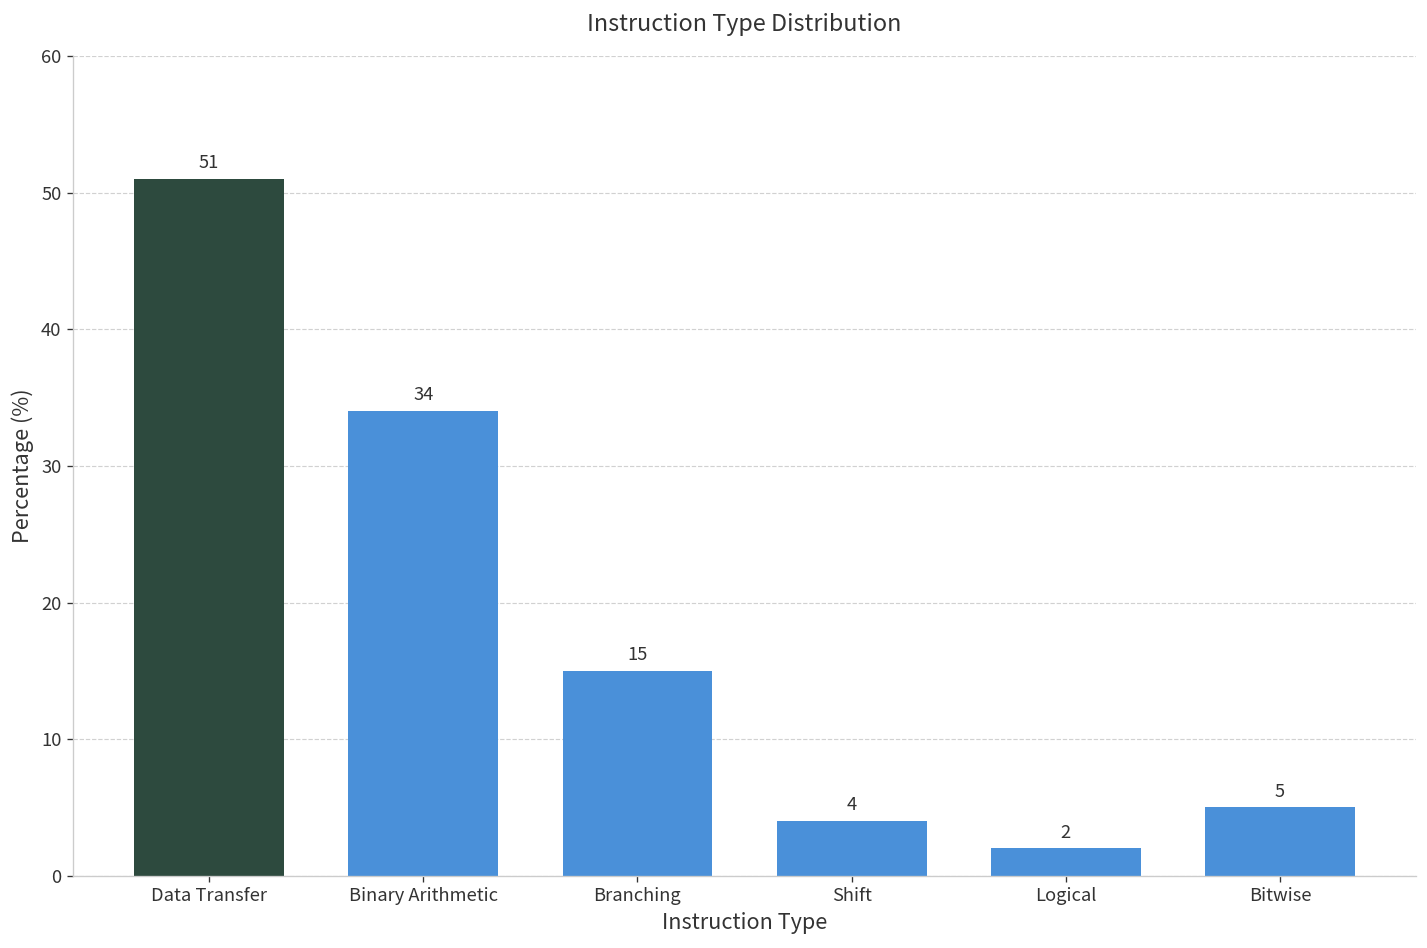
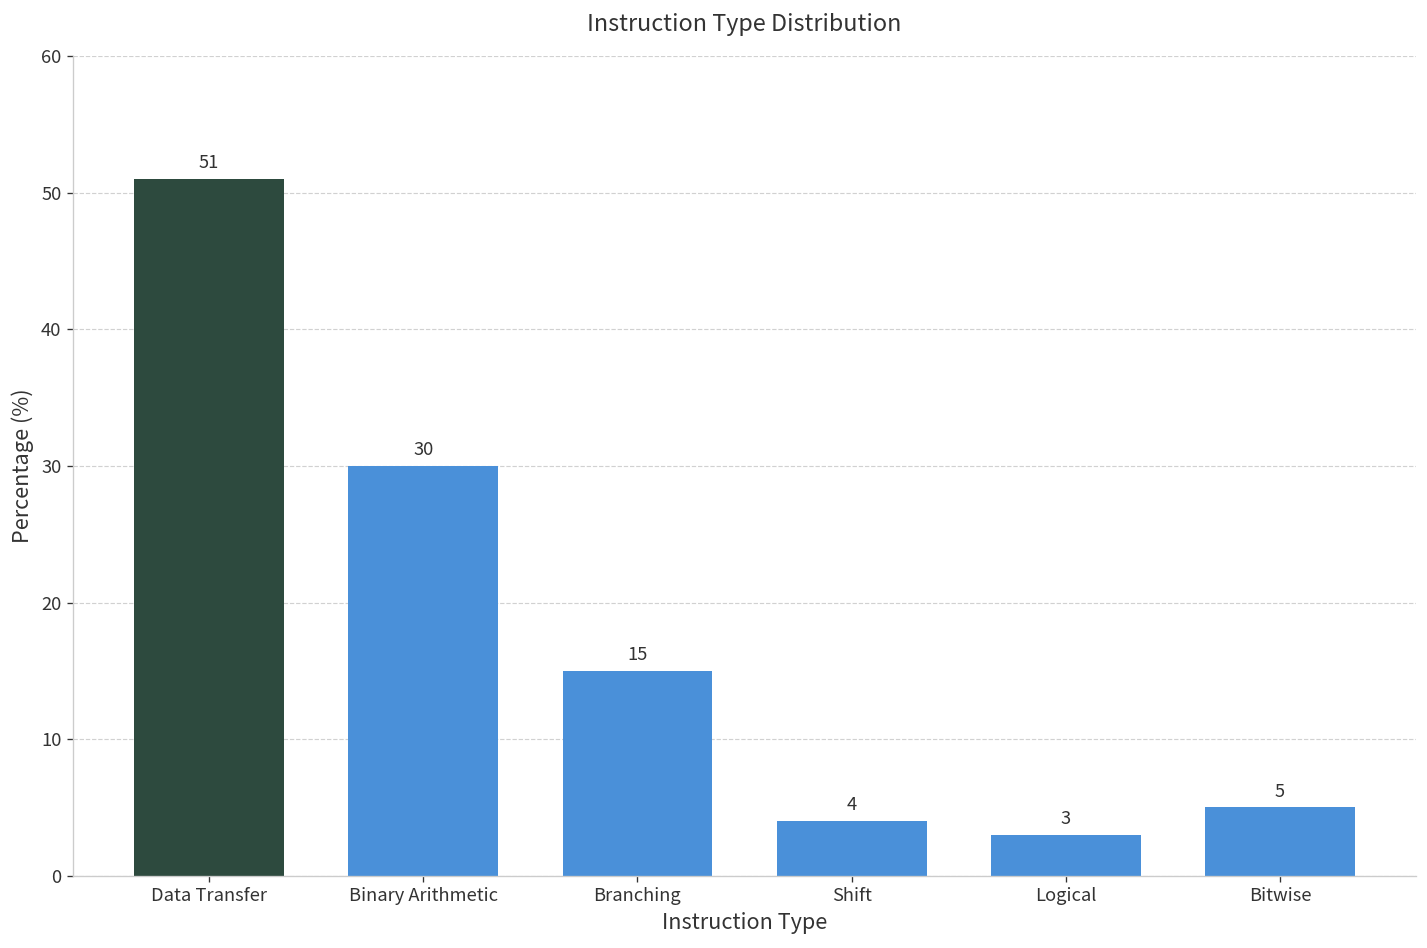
Binary Arithmetic: 34 -> 30
Logical: 2 -> 3
